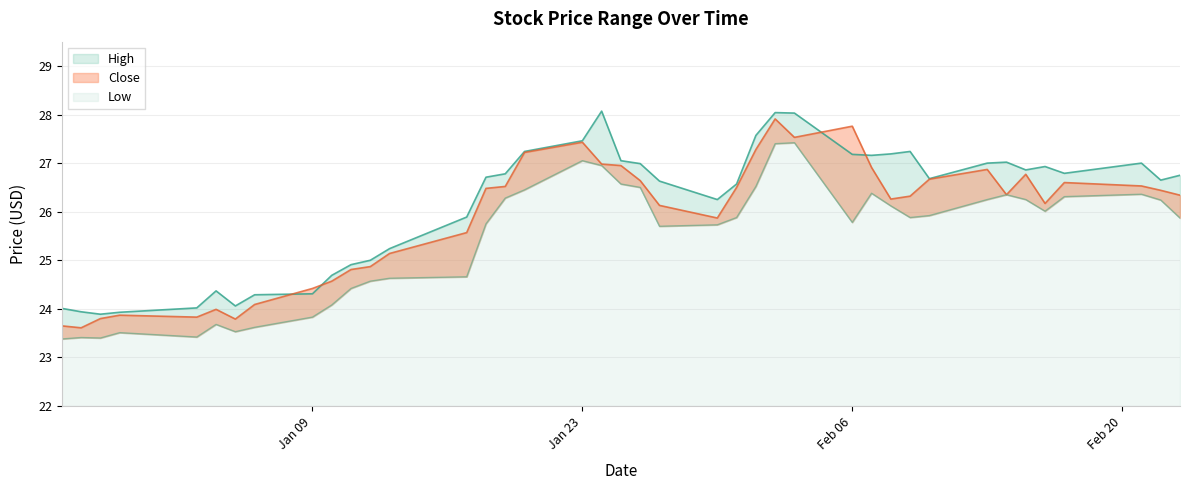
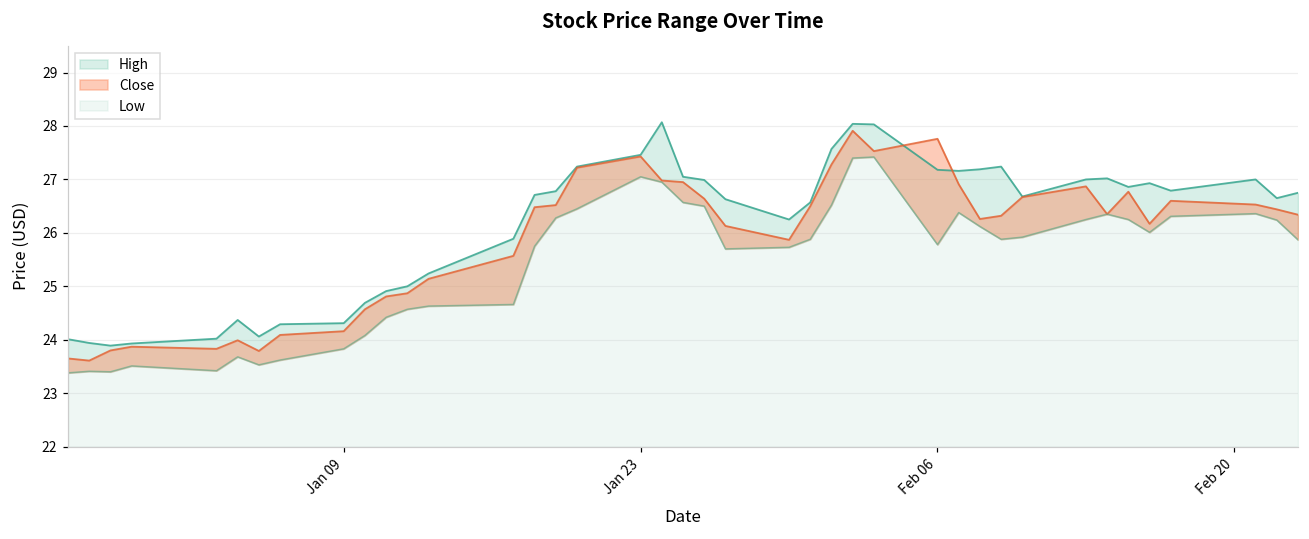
Close, Jan 09: 24.4 -> 24.2
